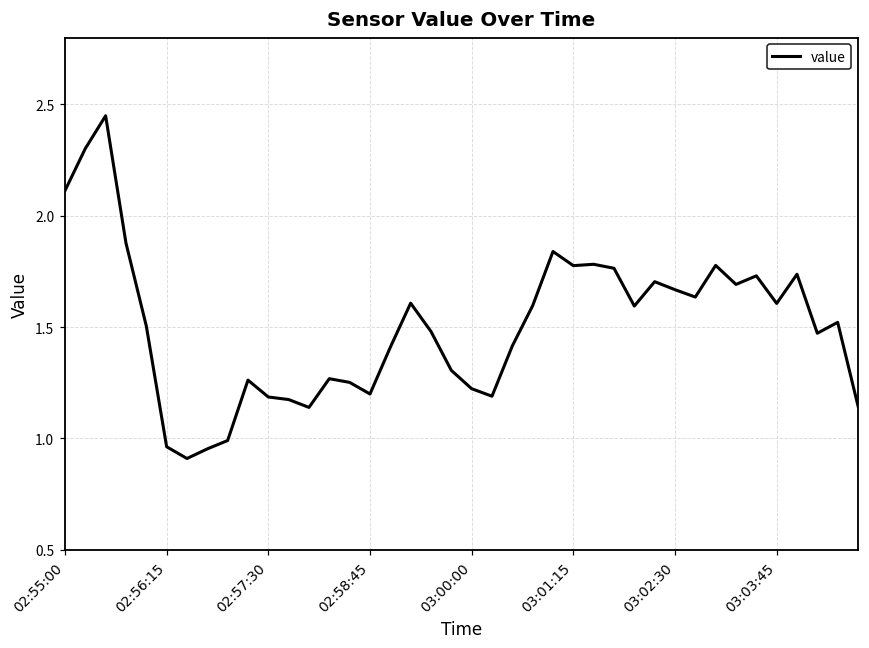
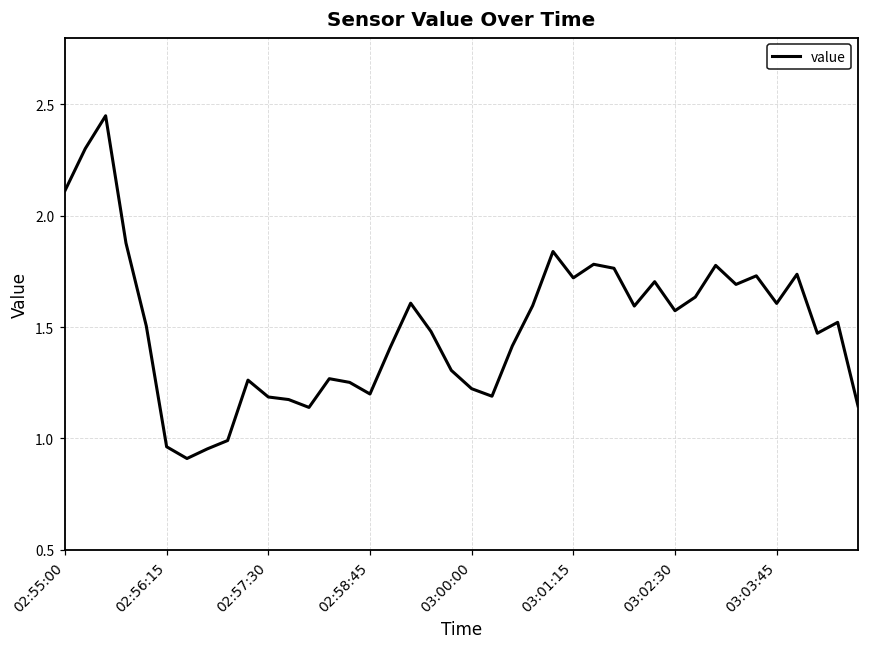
03:01:15: 1.78 -> 1.72
03:02:30: 1.67 -> 1.57
